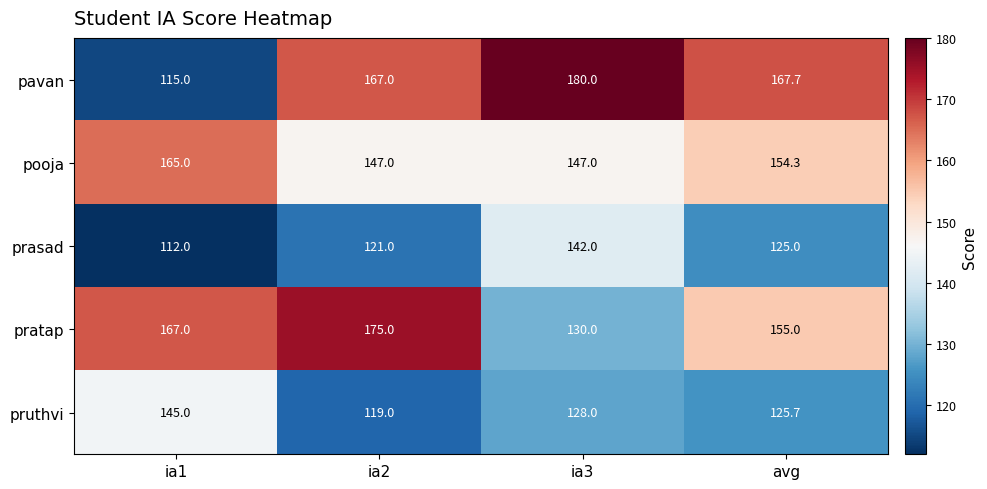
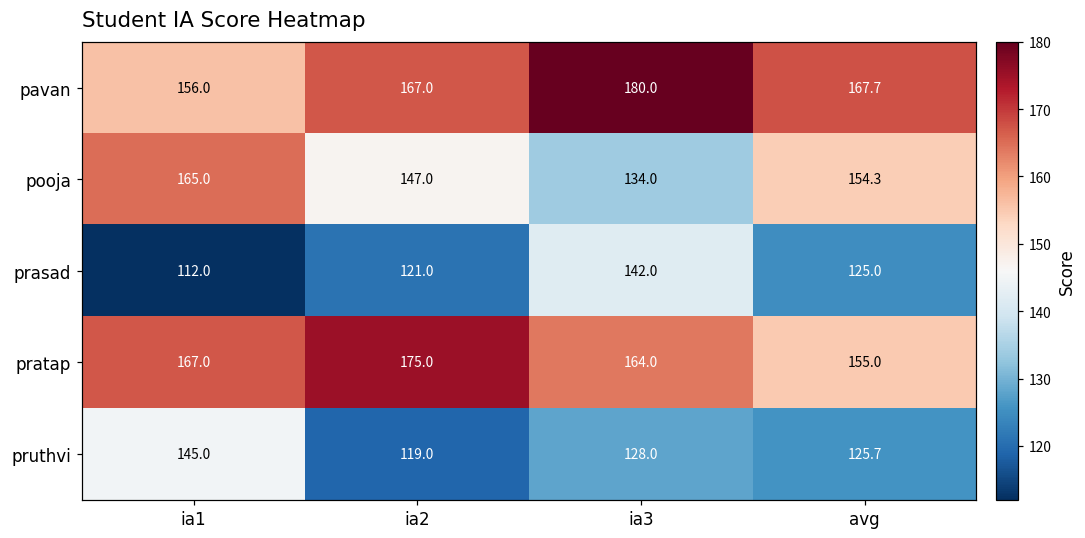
pavan, ia1: 115.0 -> 156.0
pooja, ia3: 147.0 -> 134.0
pratap, ia3: 130.0 -> 164.0
